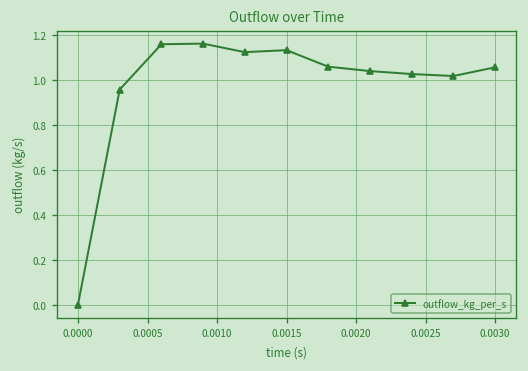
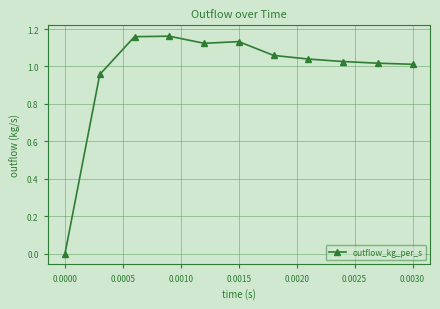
0.0030: 1.06 -> 1.01
